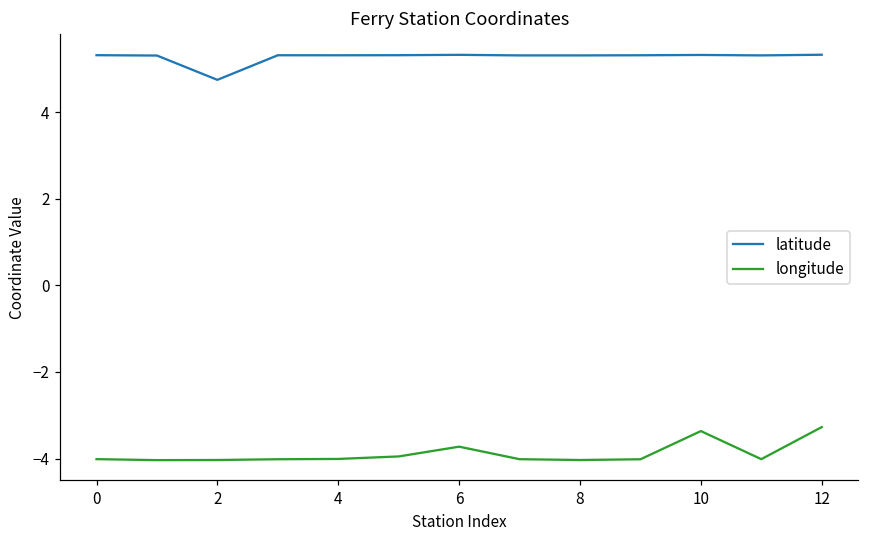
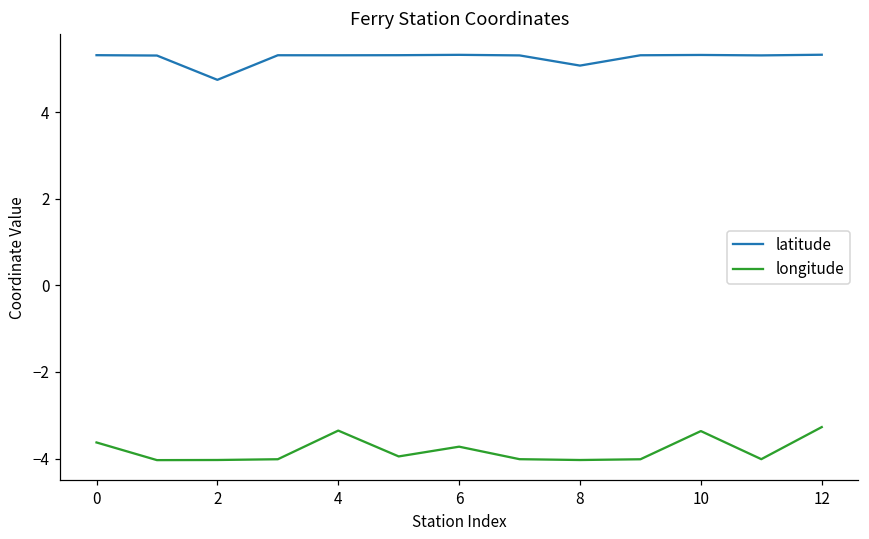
longitude, 0: -4.0 -> -3.6
longitude, 4: -4.0 -> -3.4
latitude, 8: 5.3 -> 5.1
